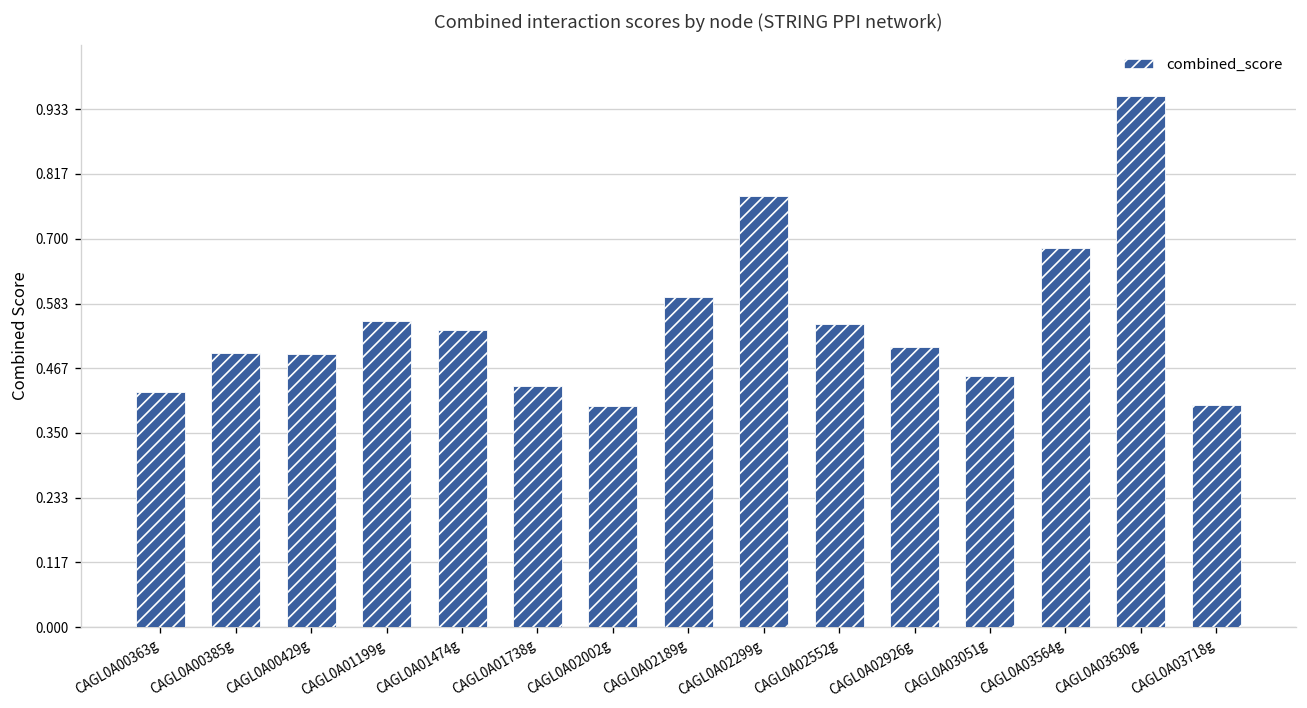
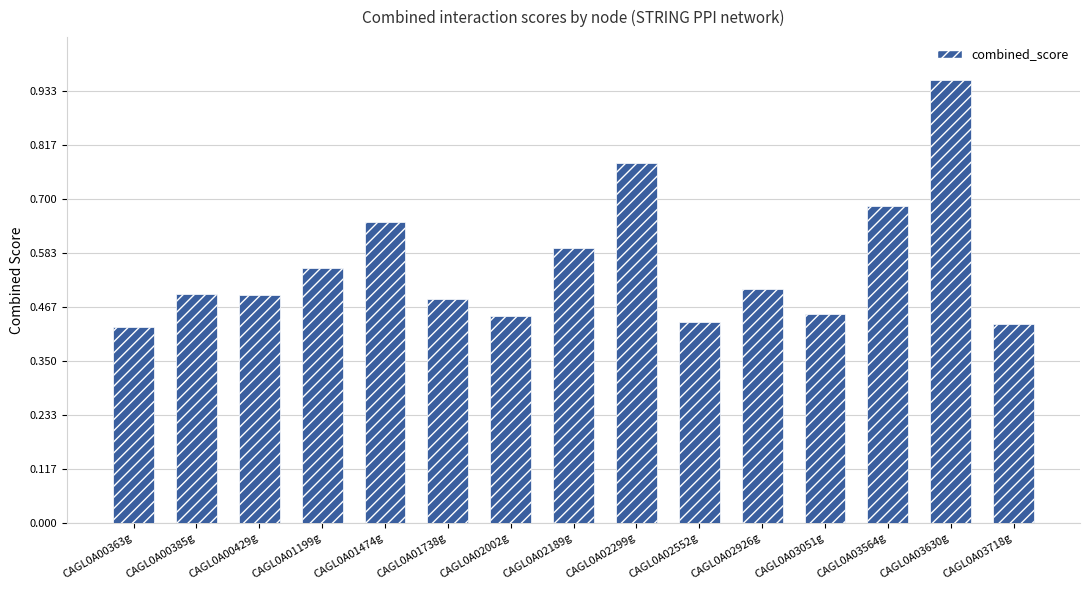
CAGL0A01474g: 0.54 -> 0.65
CAGL0A01738g: 0.44 -> 0.48
CAGL0A02002g: 0.40 -> 0.45
CAGL0A02552g: 0.55 -> 0.43
CAGL0A03718g: 0.40 -> 0.43
